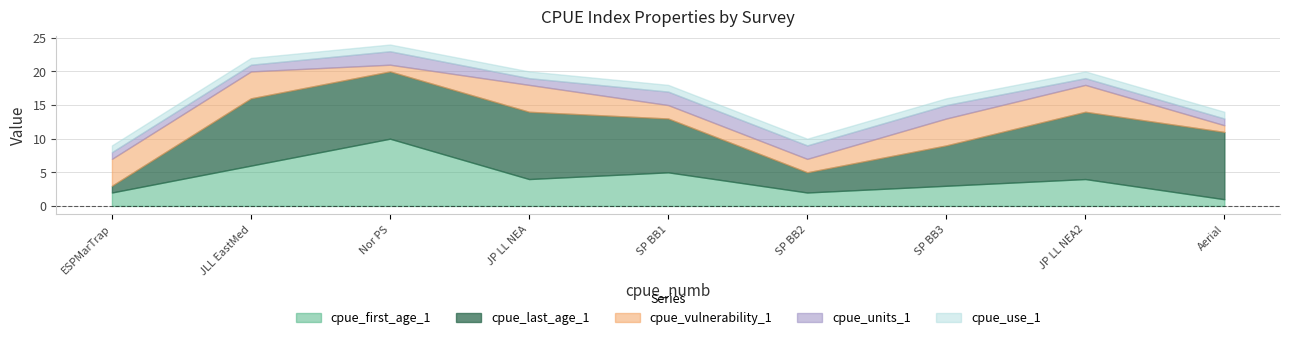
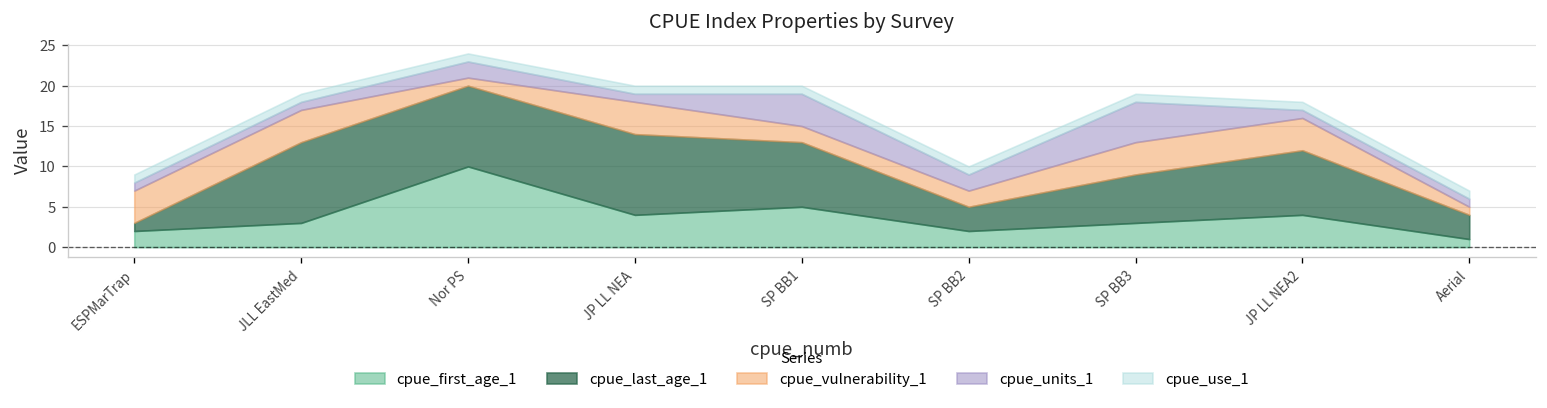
cpue_first_age_1, JLL EastMed: 6 -> 3
cpue_units_1, SP BB1: 2 -> 4
cpue_units_1, SP BB3: 2 -> 5
cpue_last_age_1, JP LL NEA2: 10 -> 8
cpue_last_age_1, Aerial: 10 -> 3
